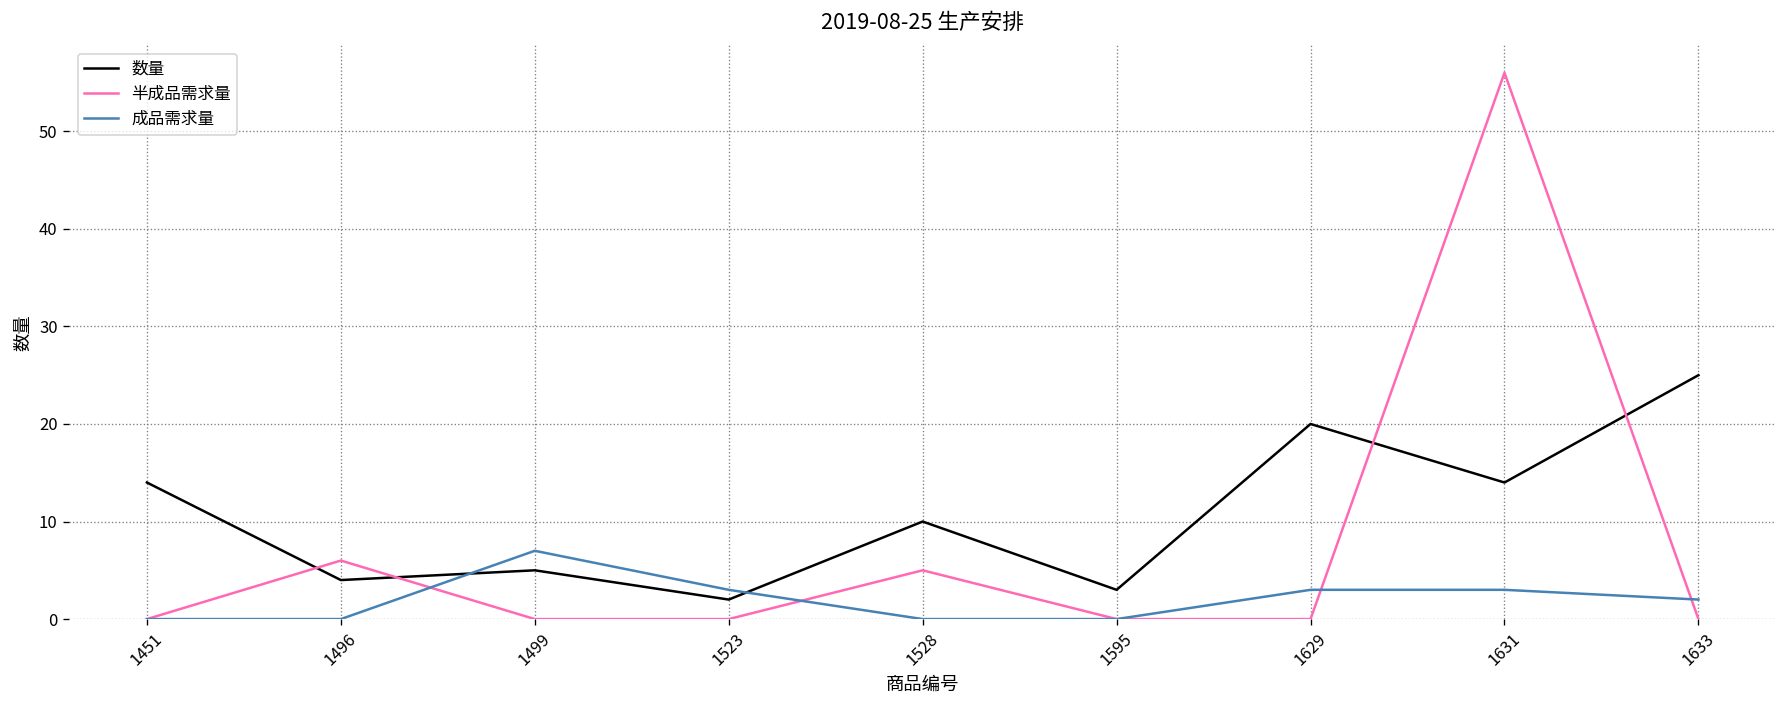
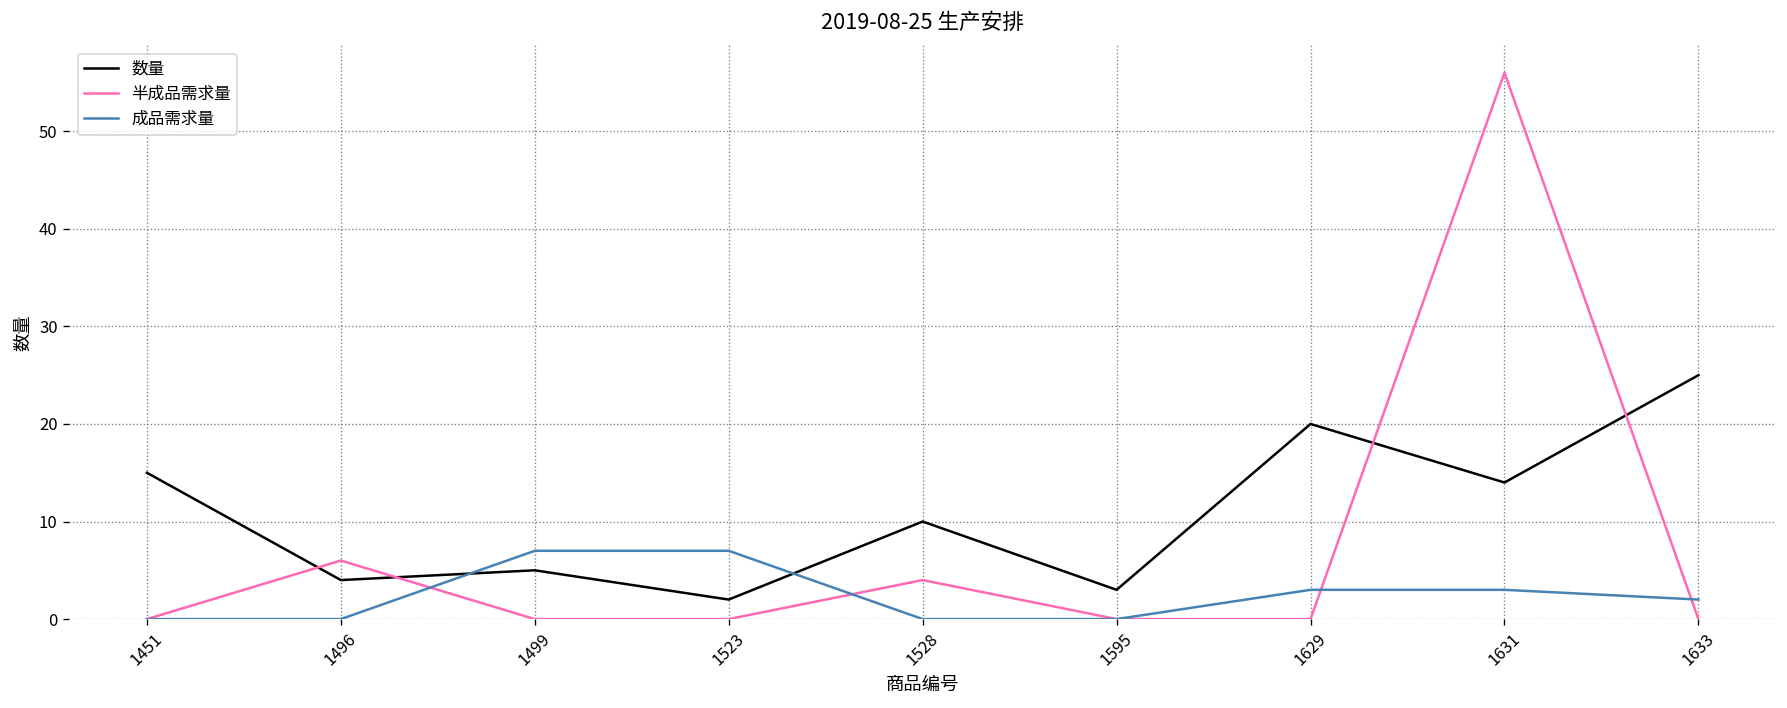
数量, 1451: 14 -> 15
成品需求量, 1523: 3 -> 7
半成品需求量, 1528: 5 -> 4
